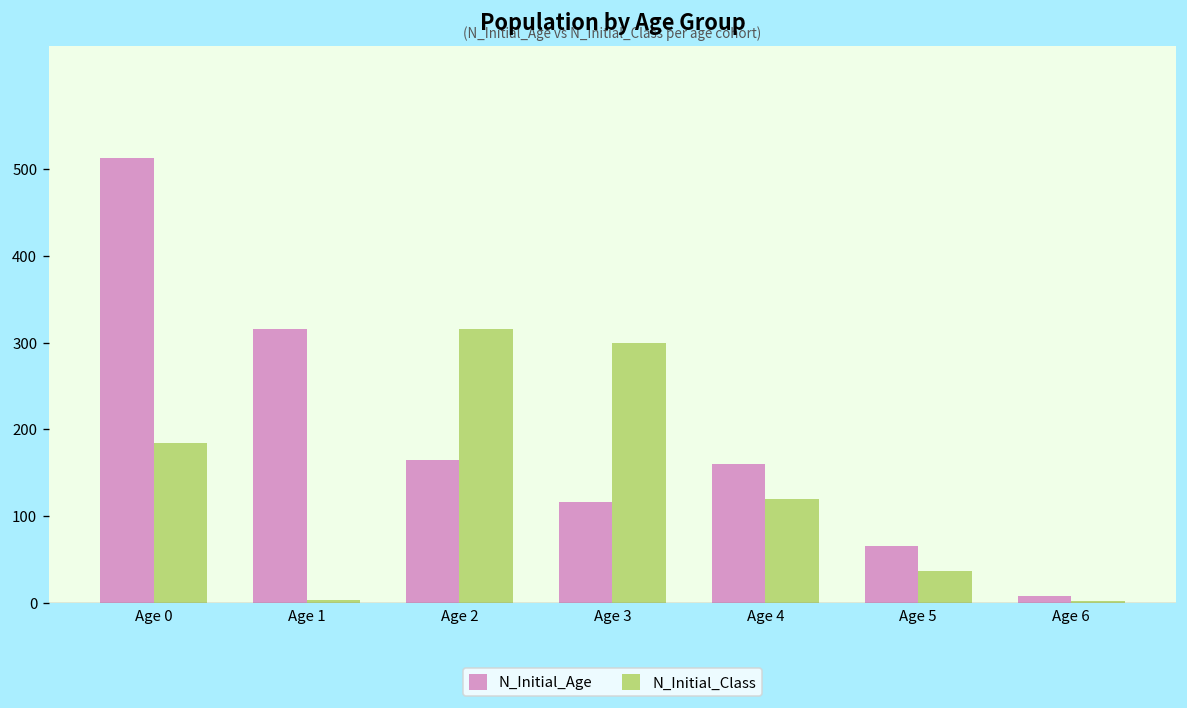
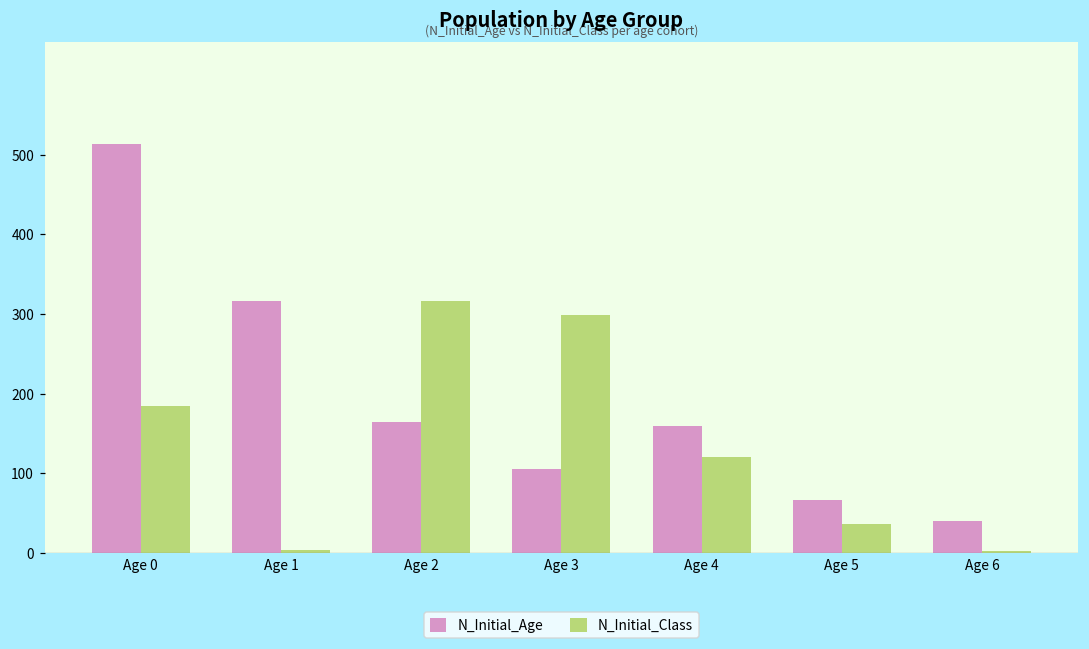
N_Initial_Age, Age 3: 120 -> 110
N_Initial_Age, Age 6: 10 -> 40
